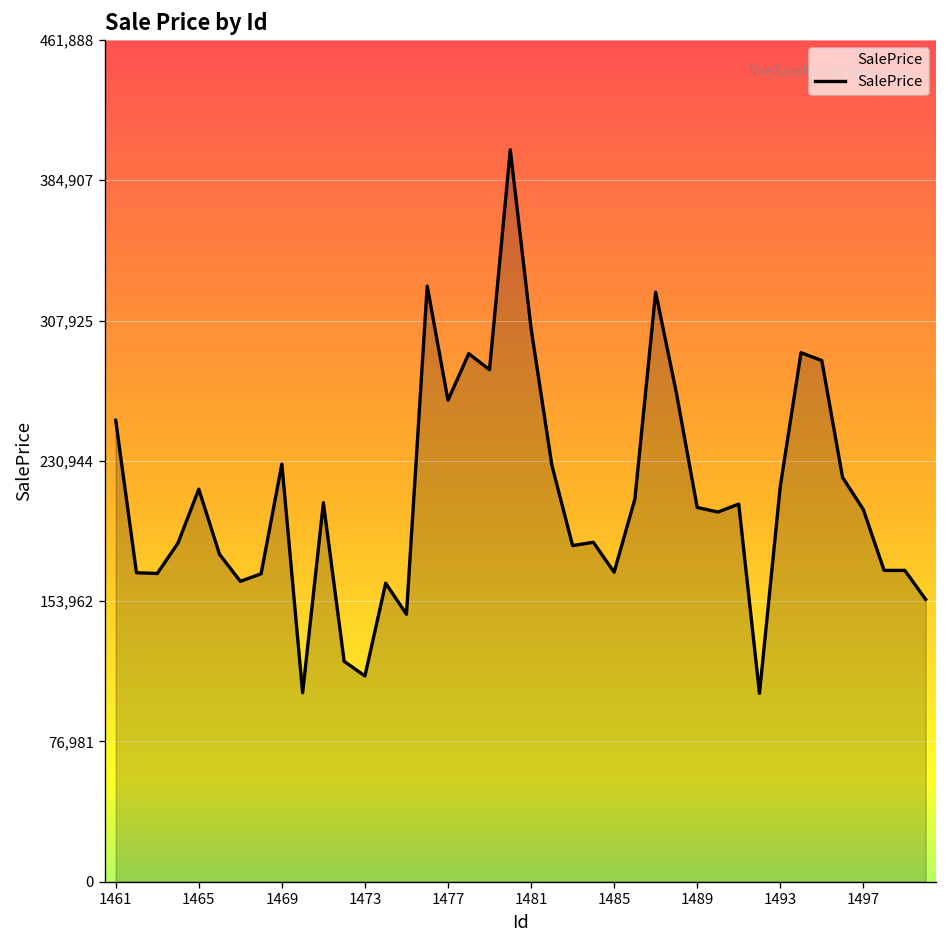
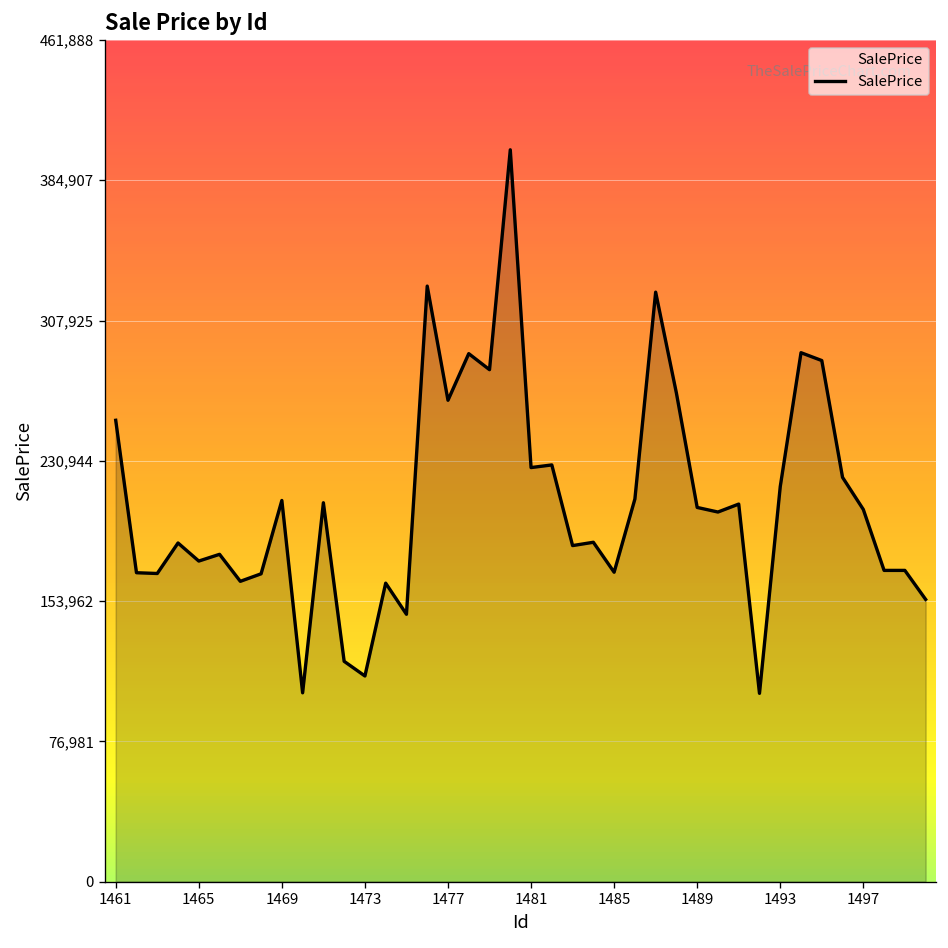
1465: 215,000 -> 176,000
1469: 229,000 -> 209,000
1481: 304,000 -> 227,000
